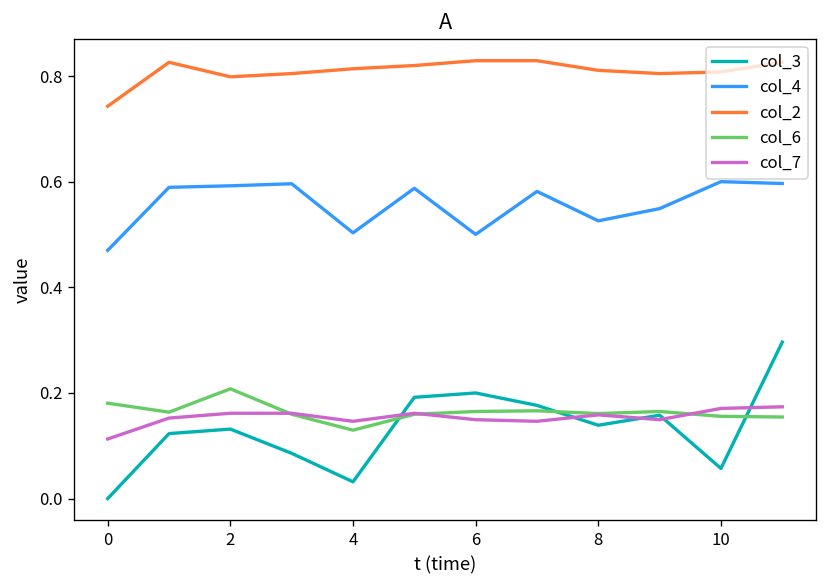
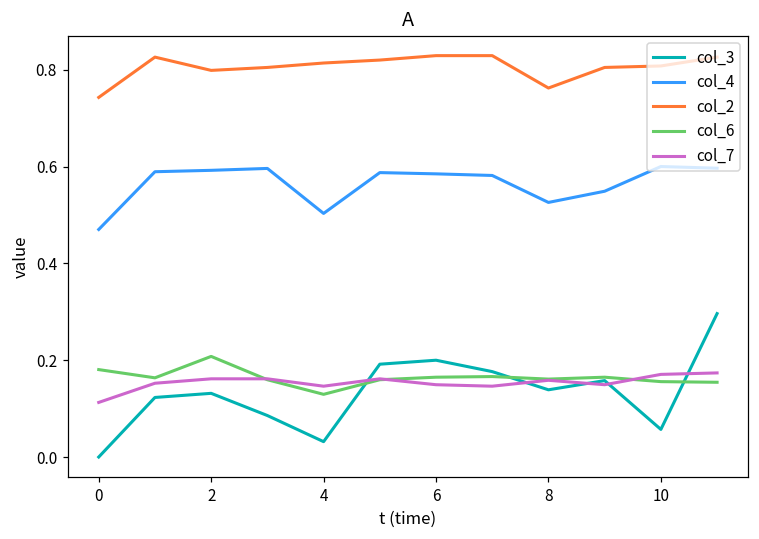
col_4, 6: 0.50 -> 0.59
col_2, 8: 0.81 -> 0.76
